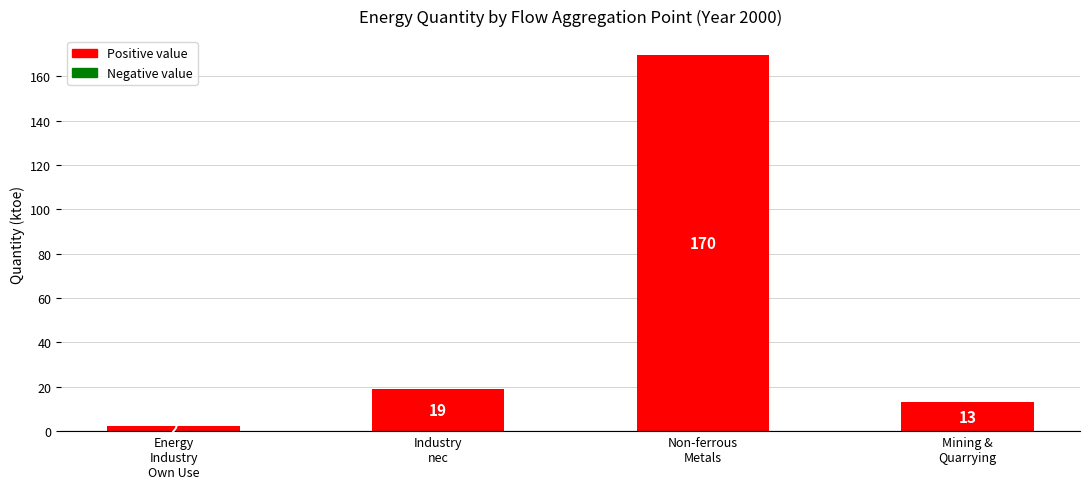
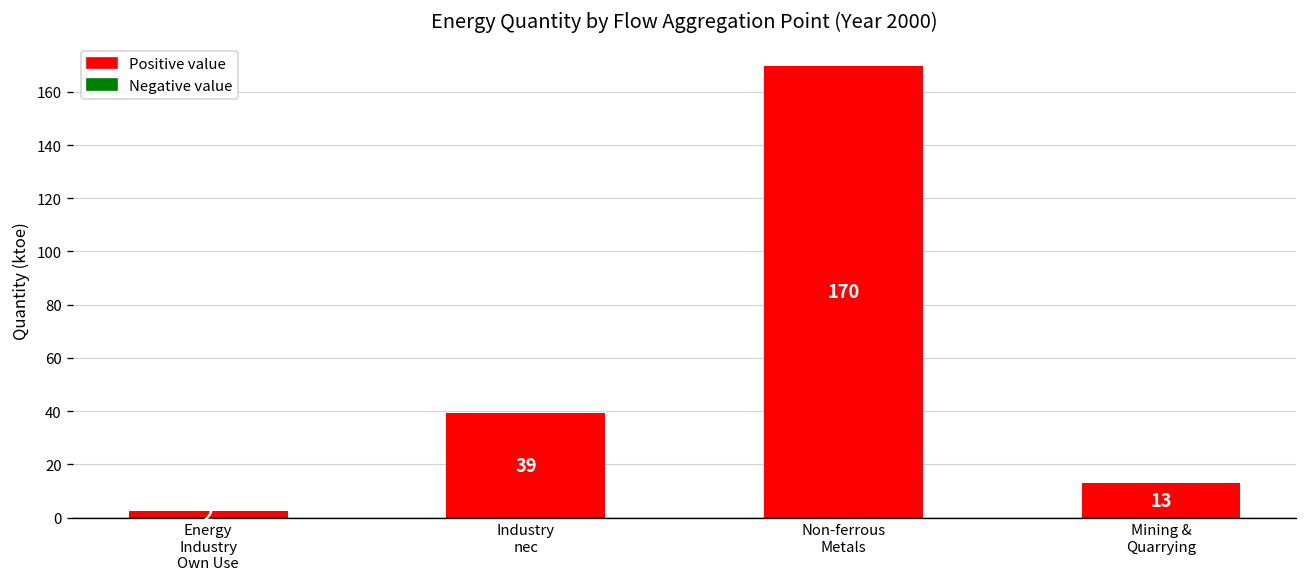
Industry nec: 19 -> 39
